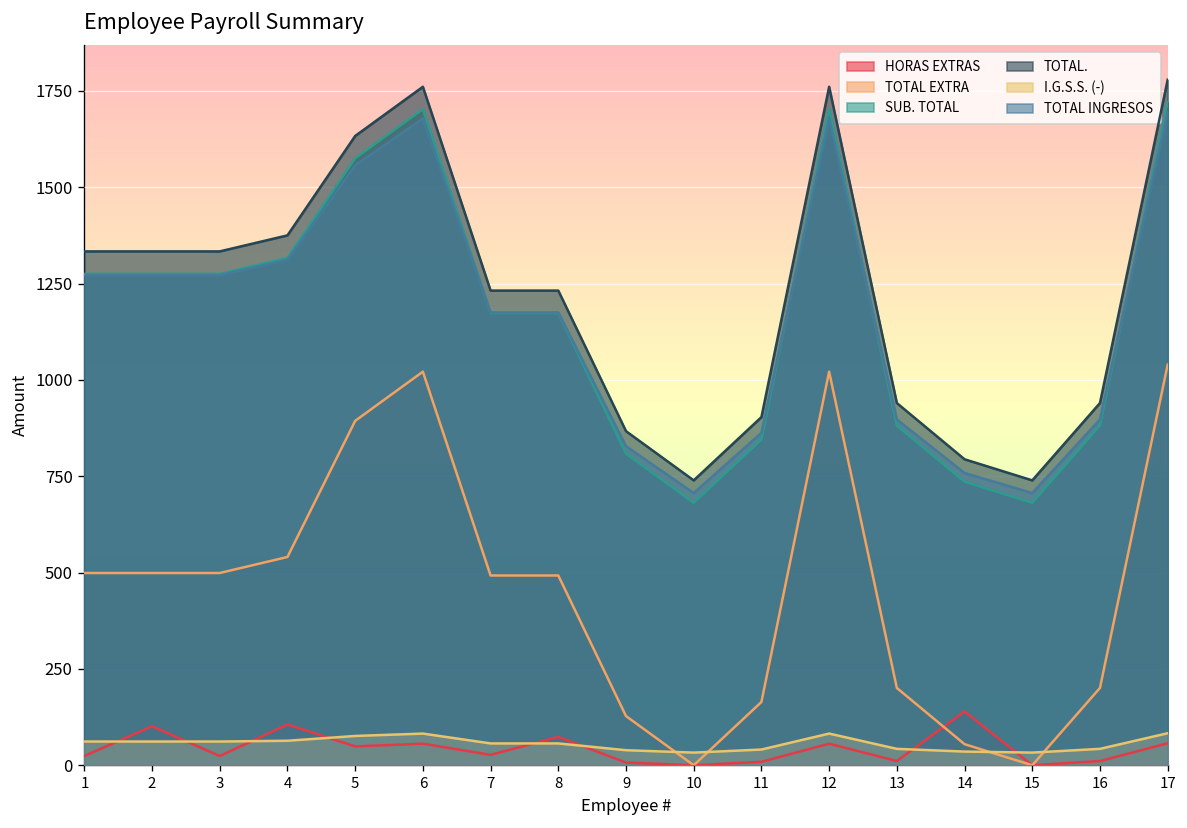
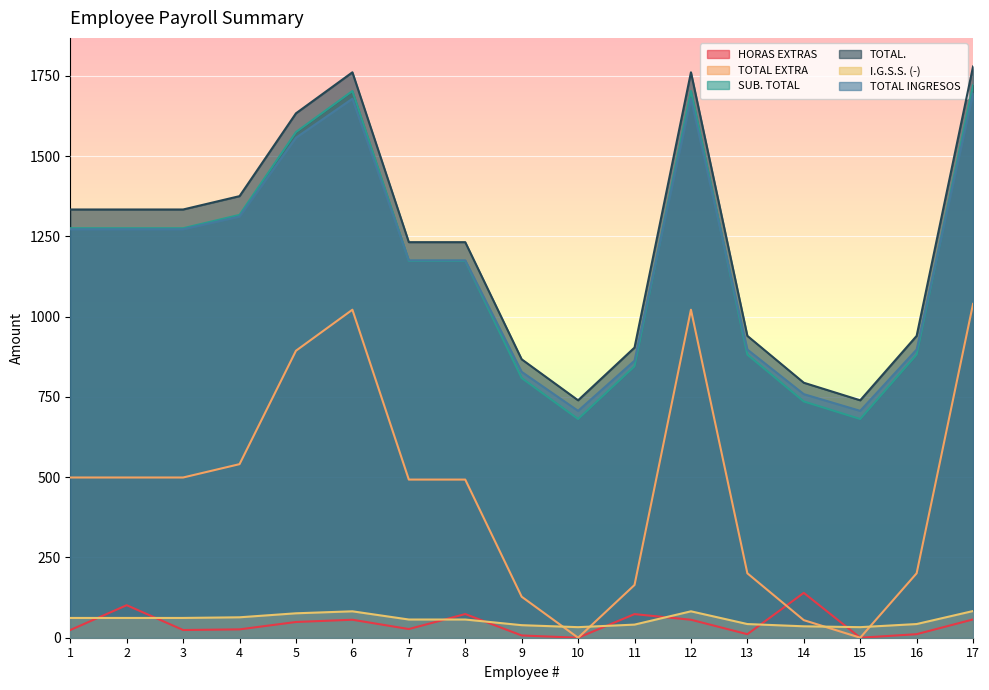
HORAS EXTRAS, 4: 110 -> 30
HORAS EXTRAS, 11: 10 -> 70
